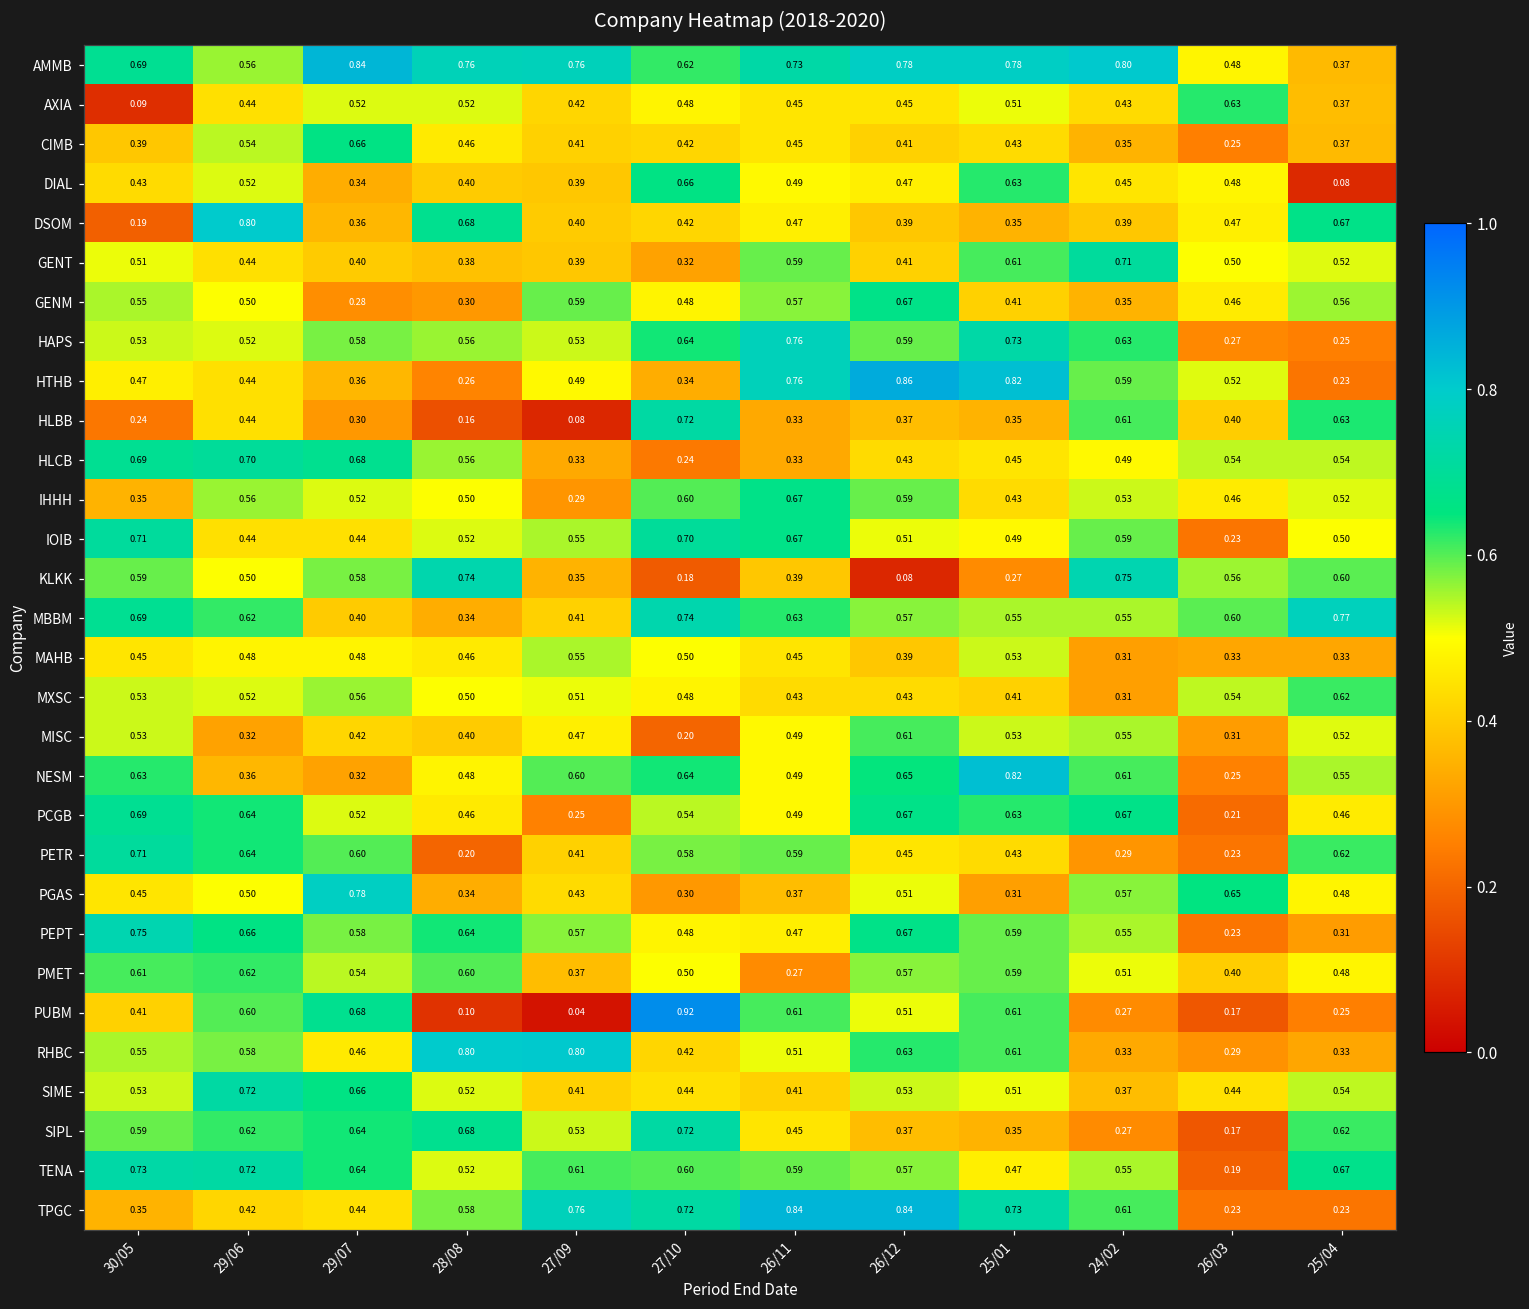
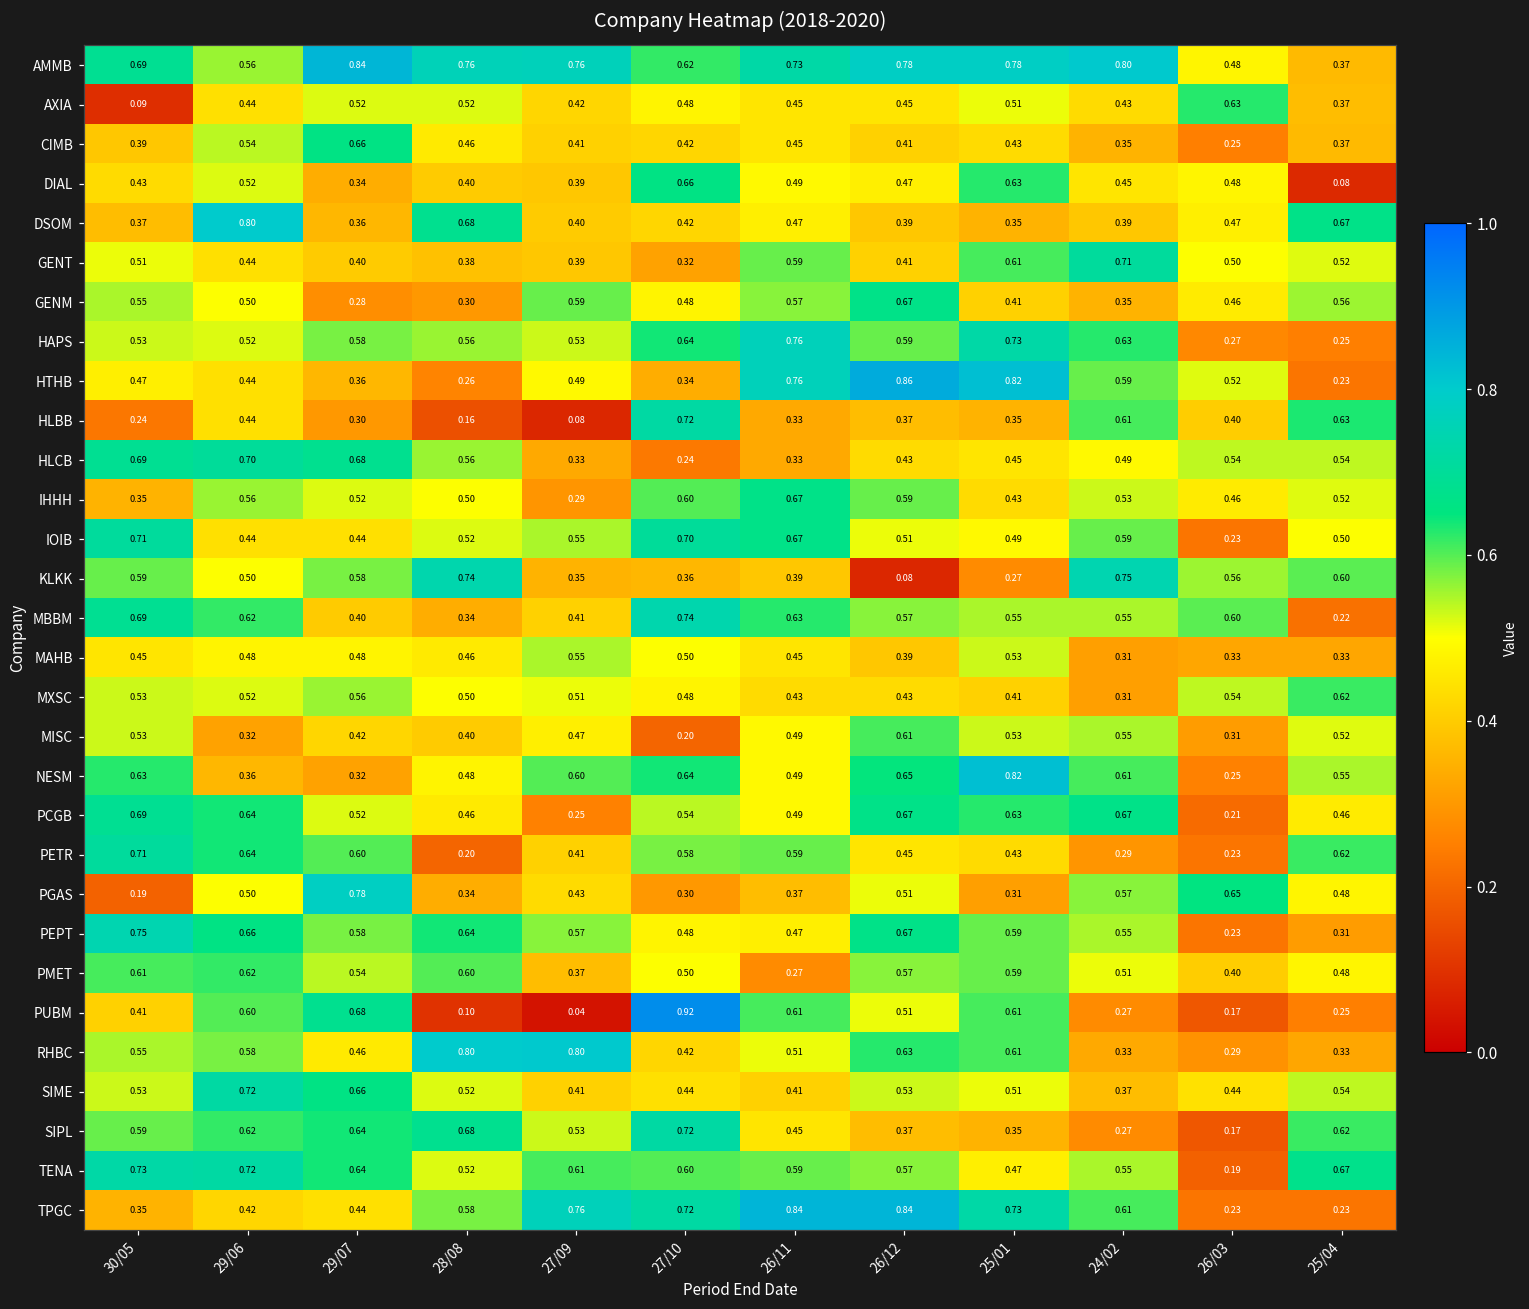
DSOM, 30/05: 0.19 -> 0.37
KLKK, 27/10: 0.18 -> 0.36
MBBM, 25/04: 0.77 -> 0.22
PGAS, 30/05: 0.45 -> 0.19
